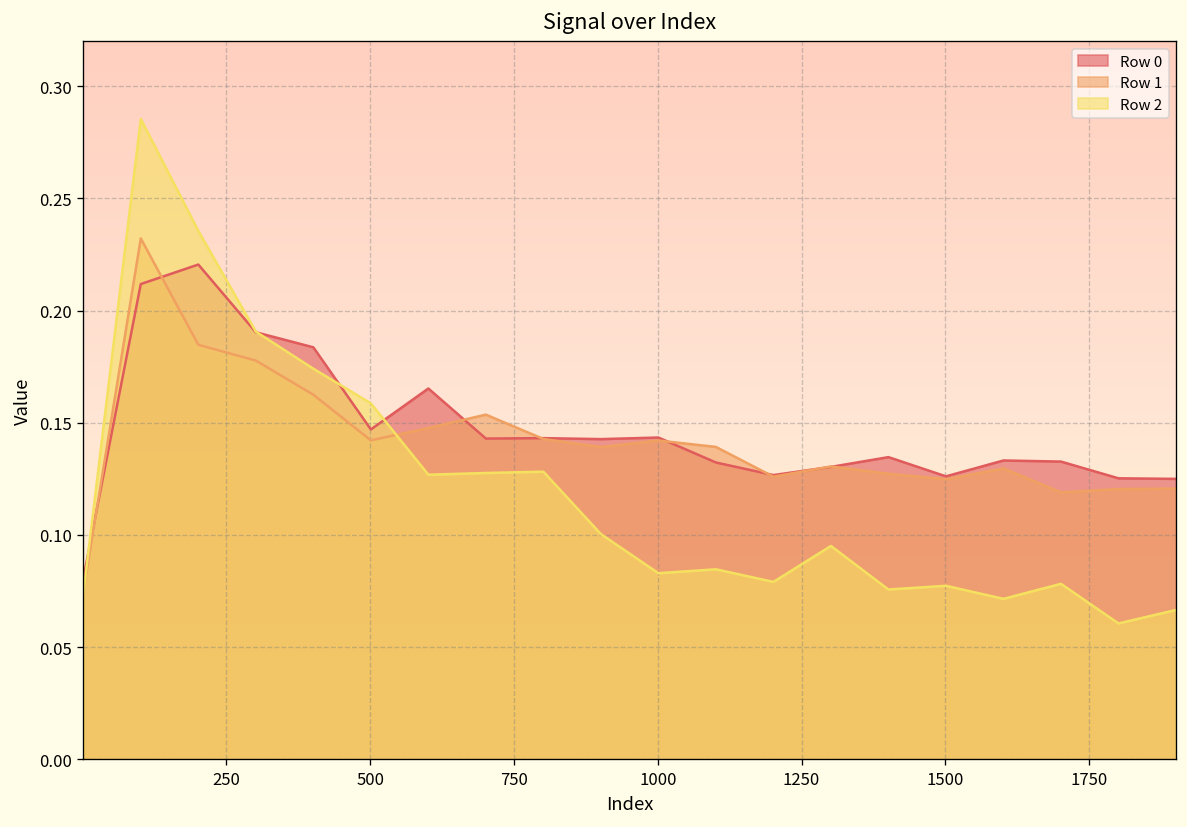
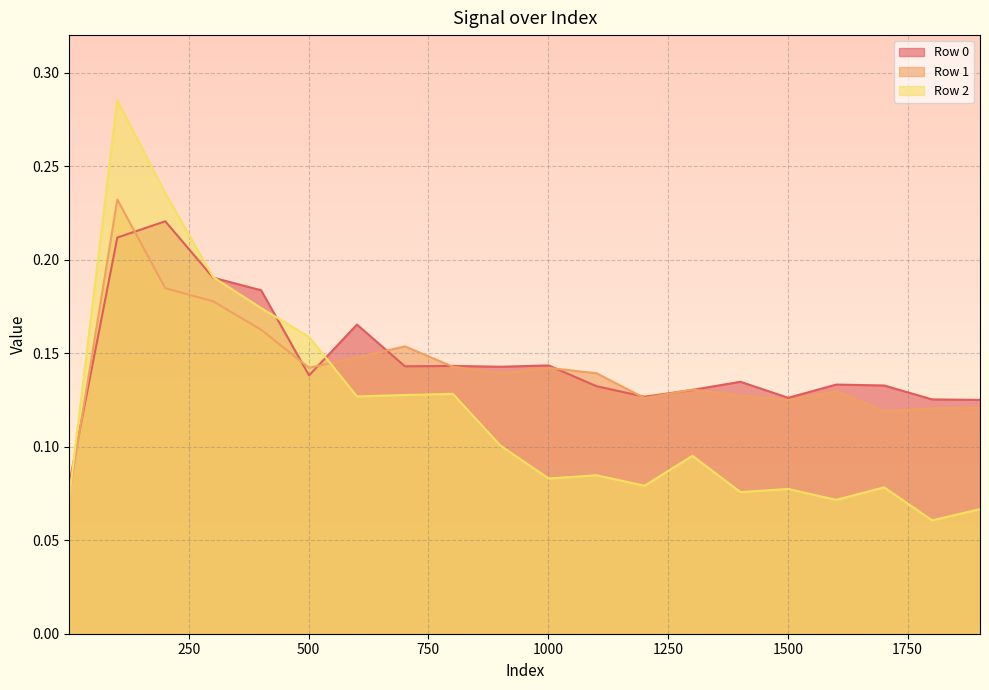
Row 0, 500: 0.147 -> 0.138
